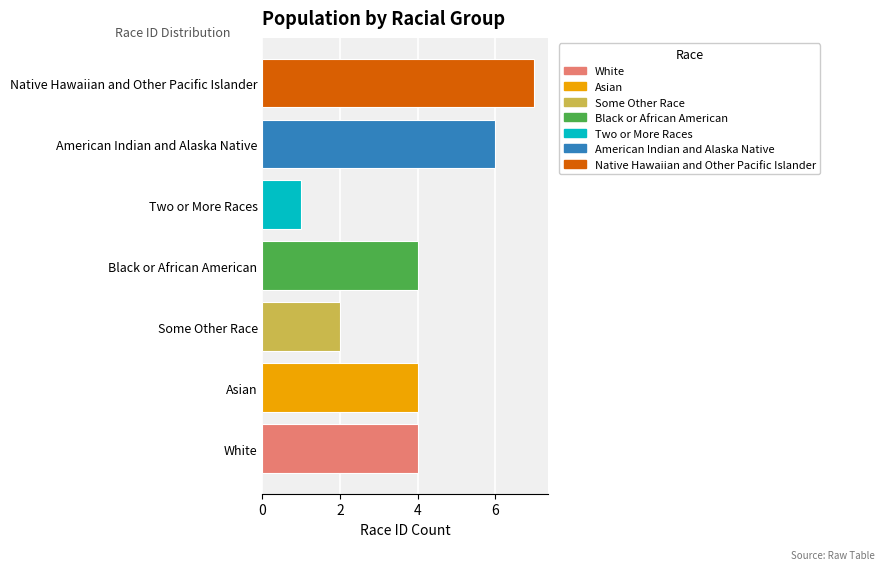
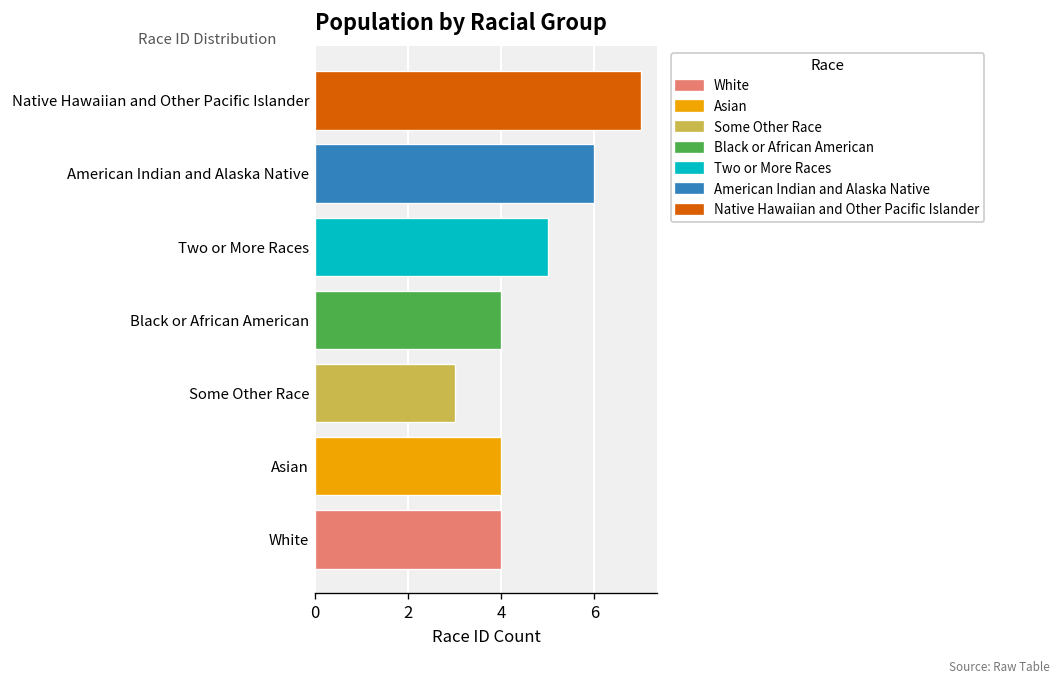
Two or More Races: 1 -> 5
Some Other Race: 2 -> 3
